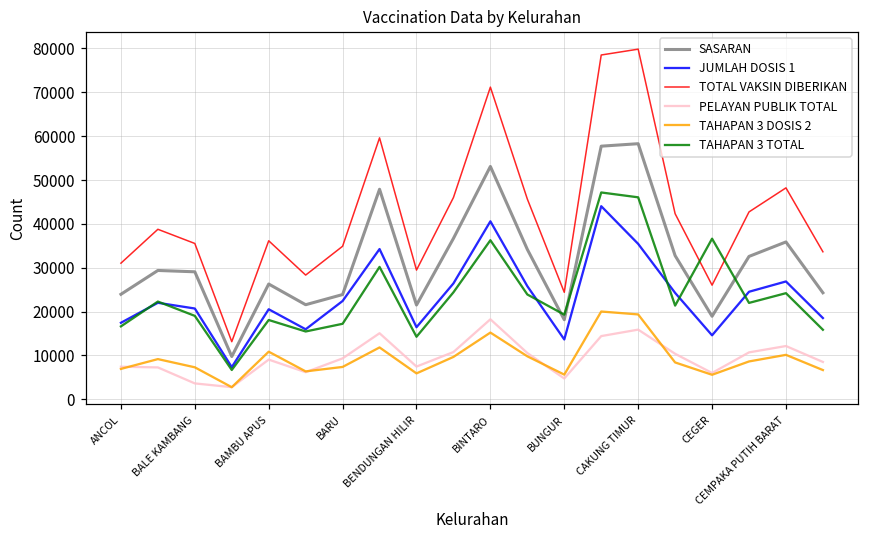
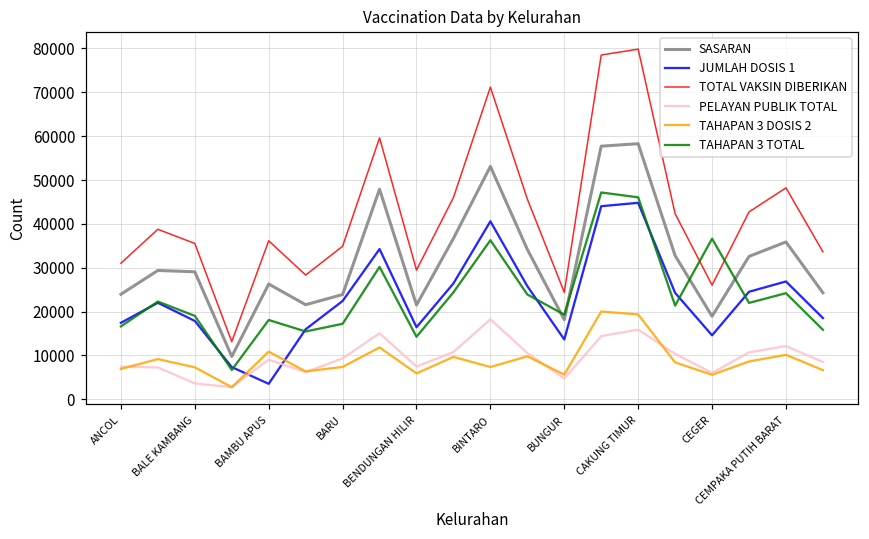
JUMLAH DOSIS 1, BALE KAMBANG: 21000 -> 18000
JUMLAH DOSIS 1, BAMBU APUS: 21000 -> 4000
TAHAPAN 3 DOSIS 2, BINTARO: 15000 -> 7000
JUMLAH DOSIS 1, CAKUNG TIMUR: 35000 -> 45000
